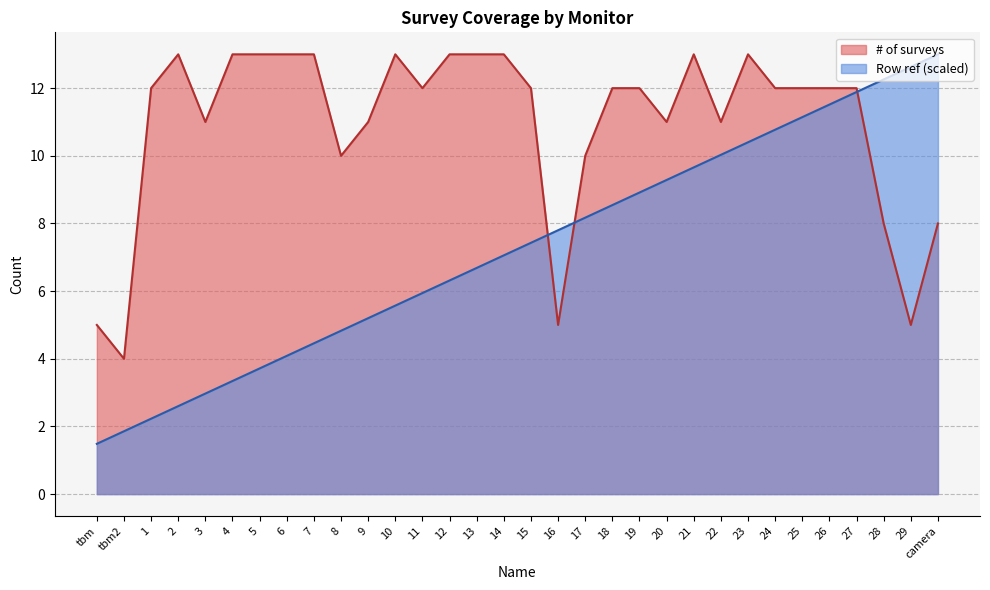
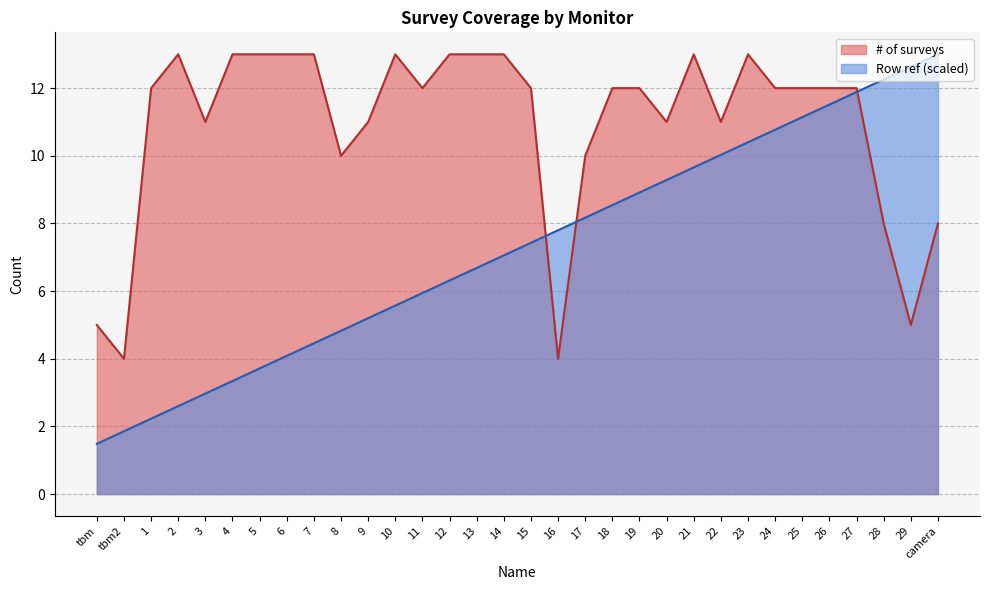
# of surveys, 16: 5 -> 4
